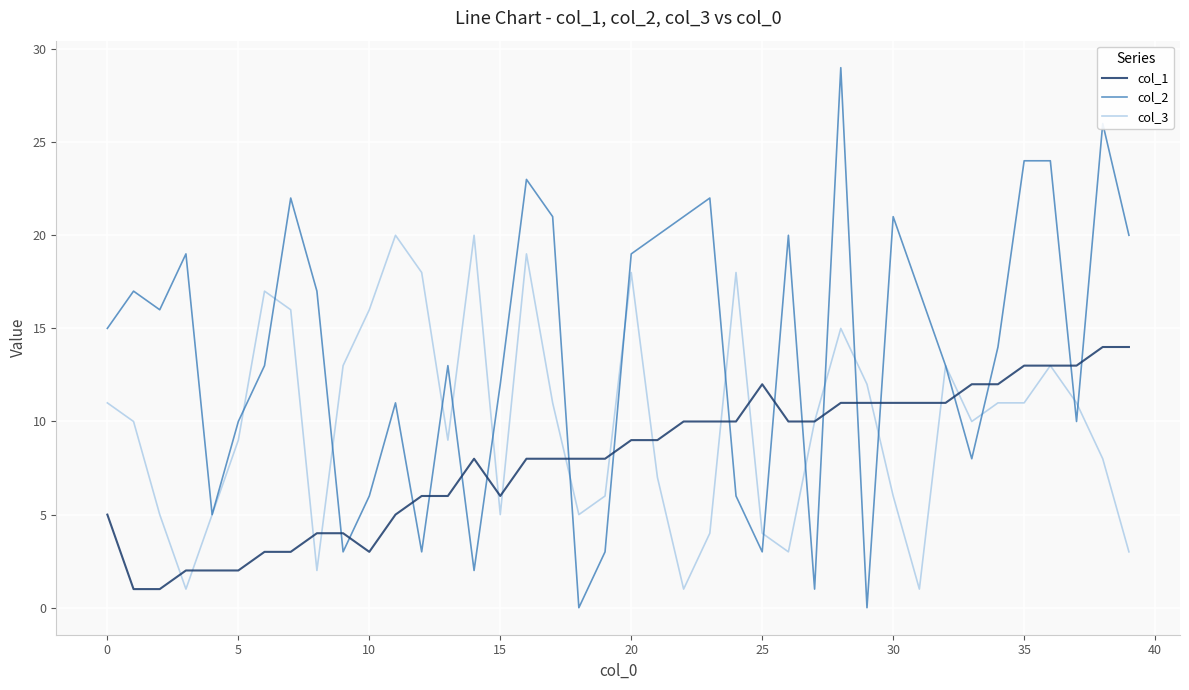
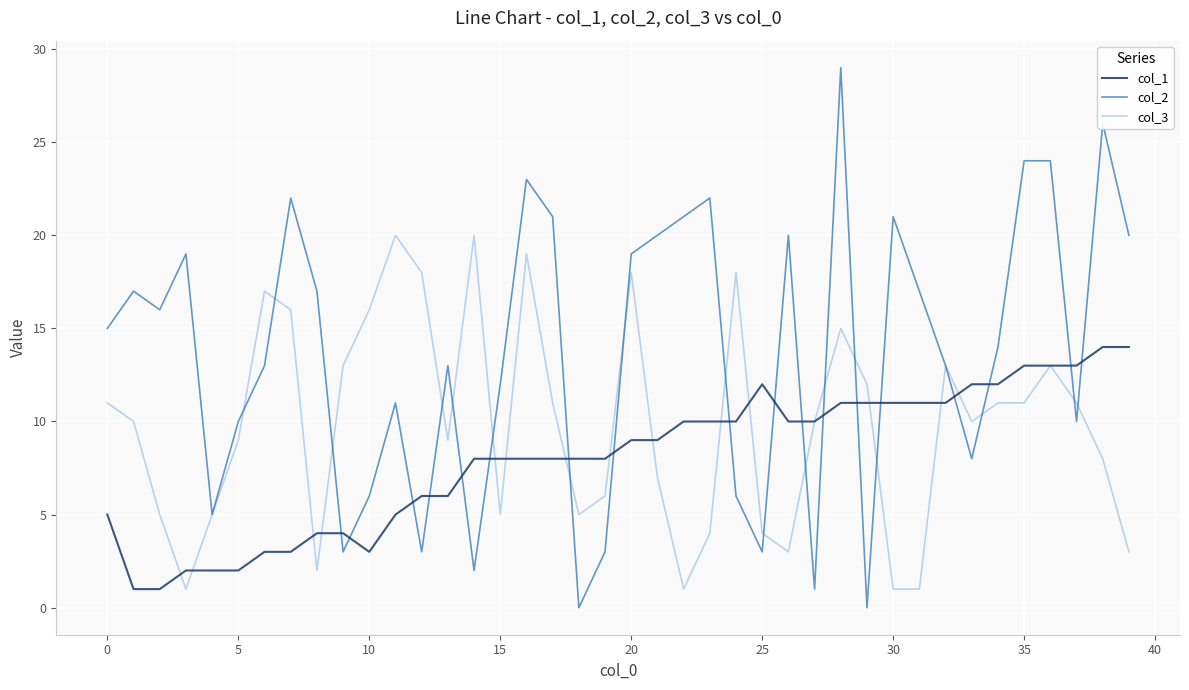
col_1, 15: 6 -> 8
col_3, 30: 6 -> 1
